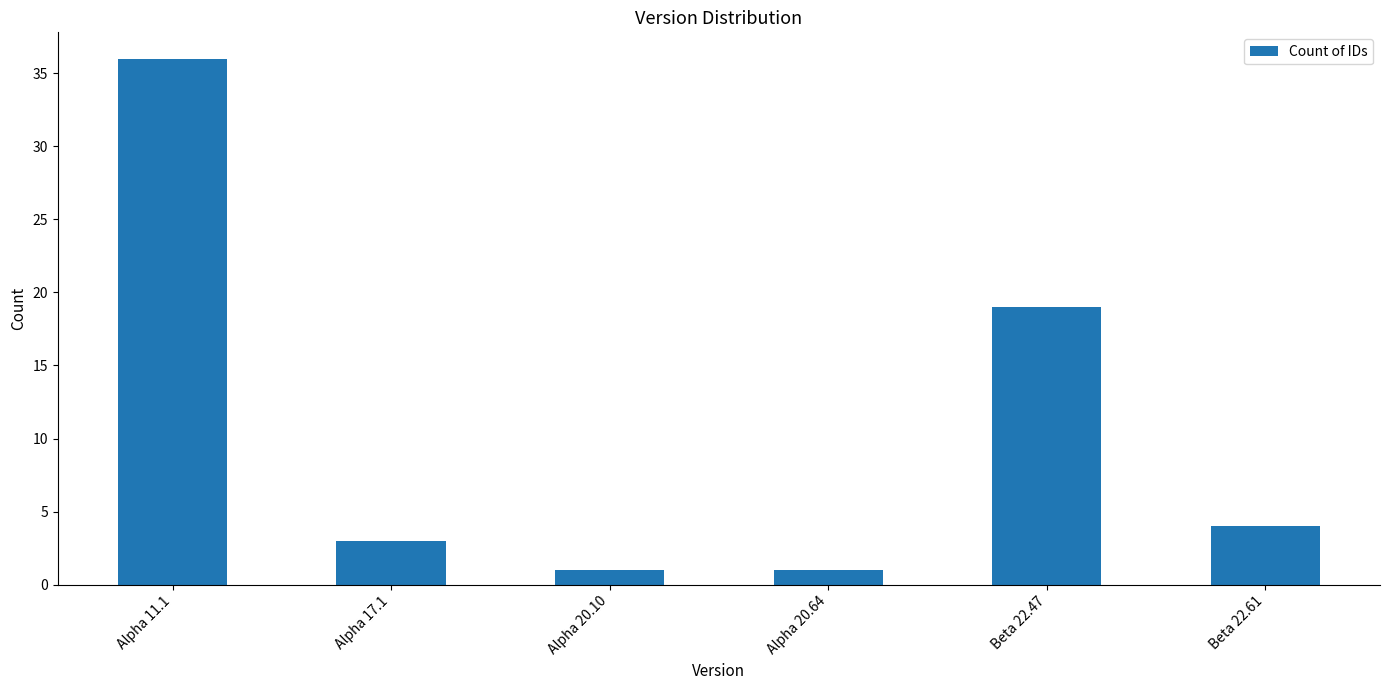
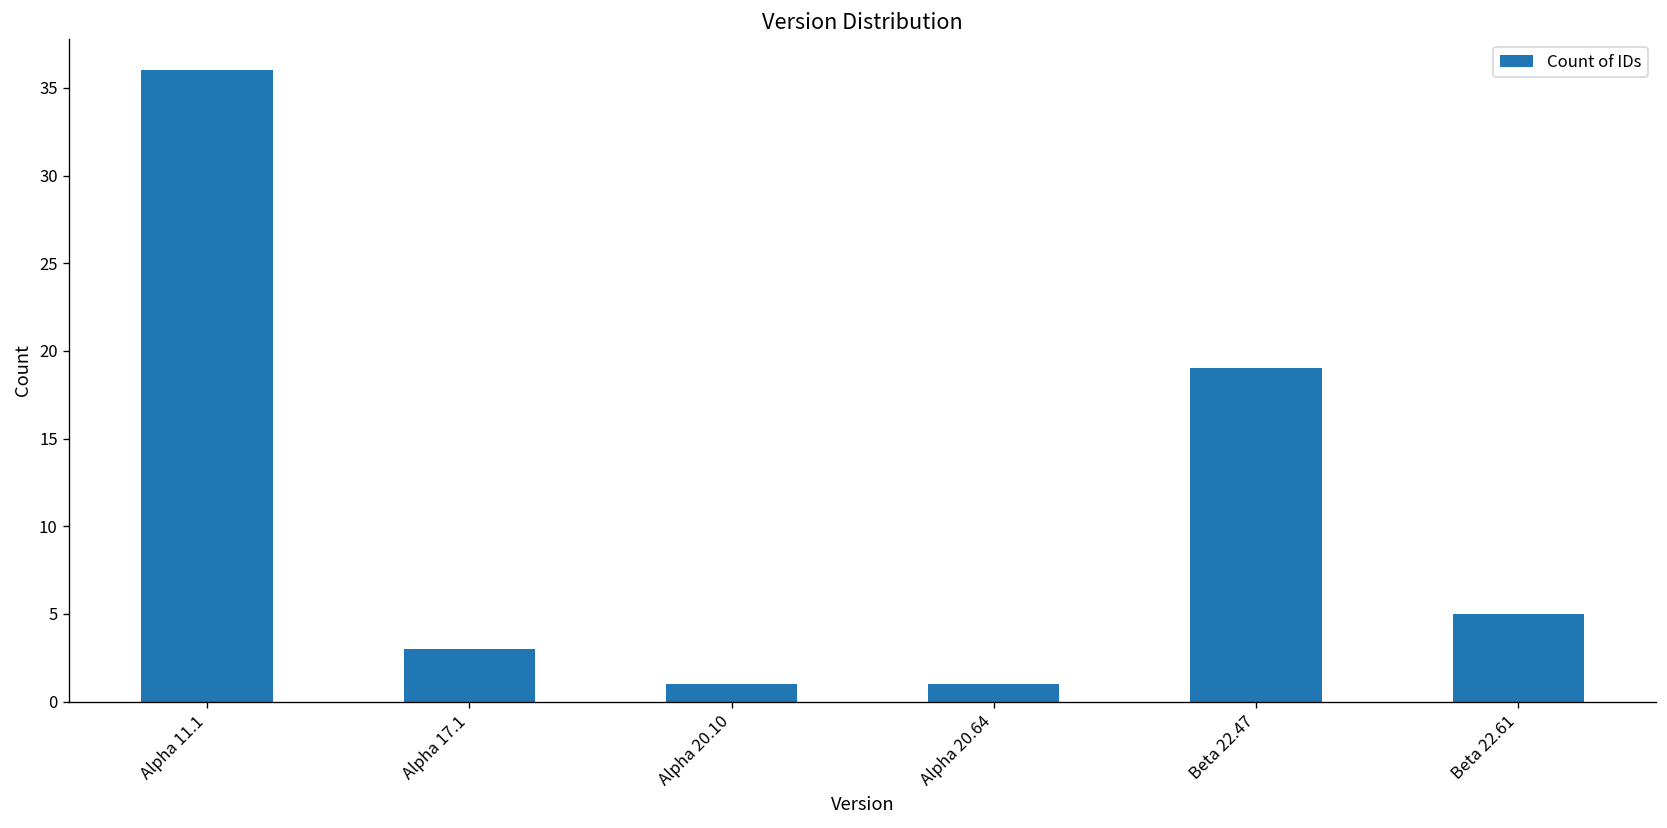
Beta 22.61: 4 -> 5
